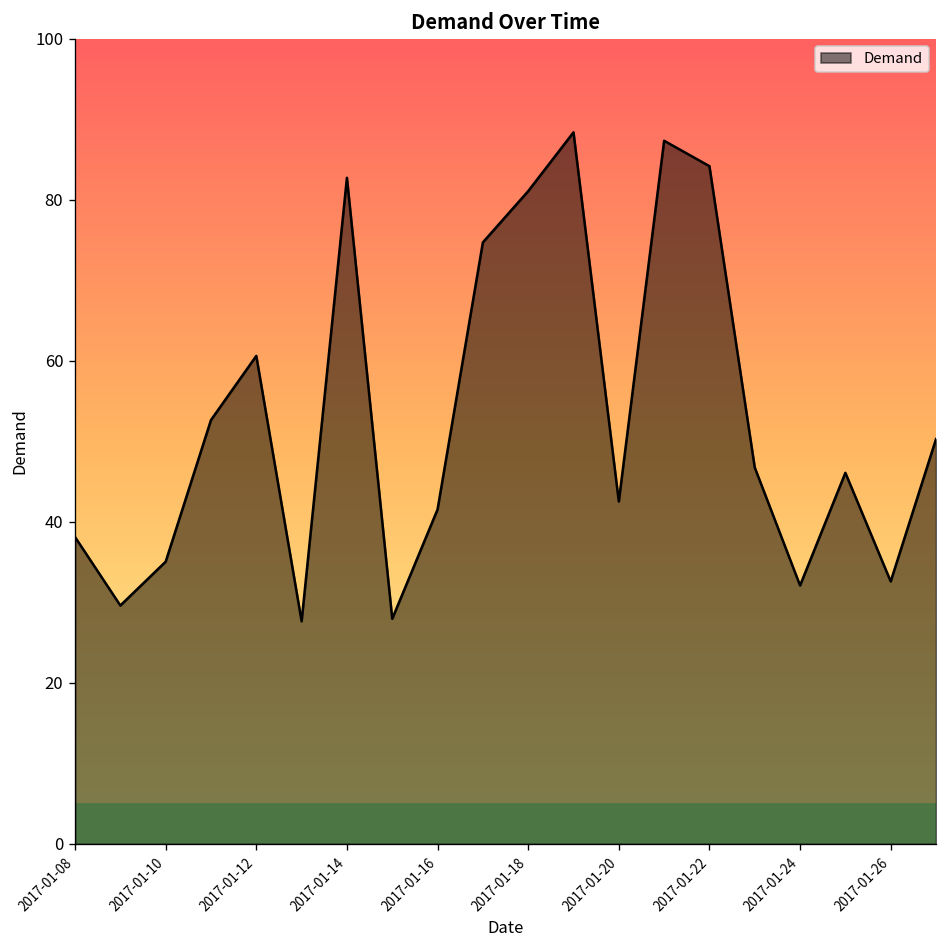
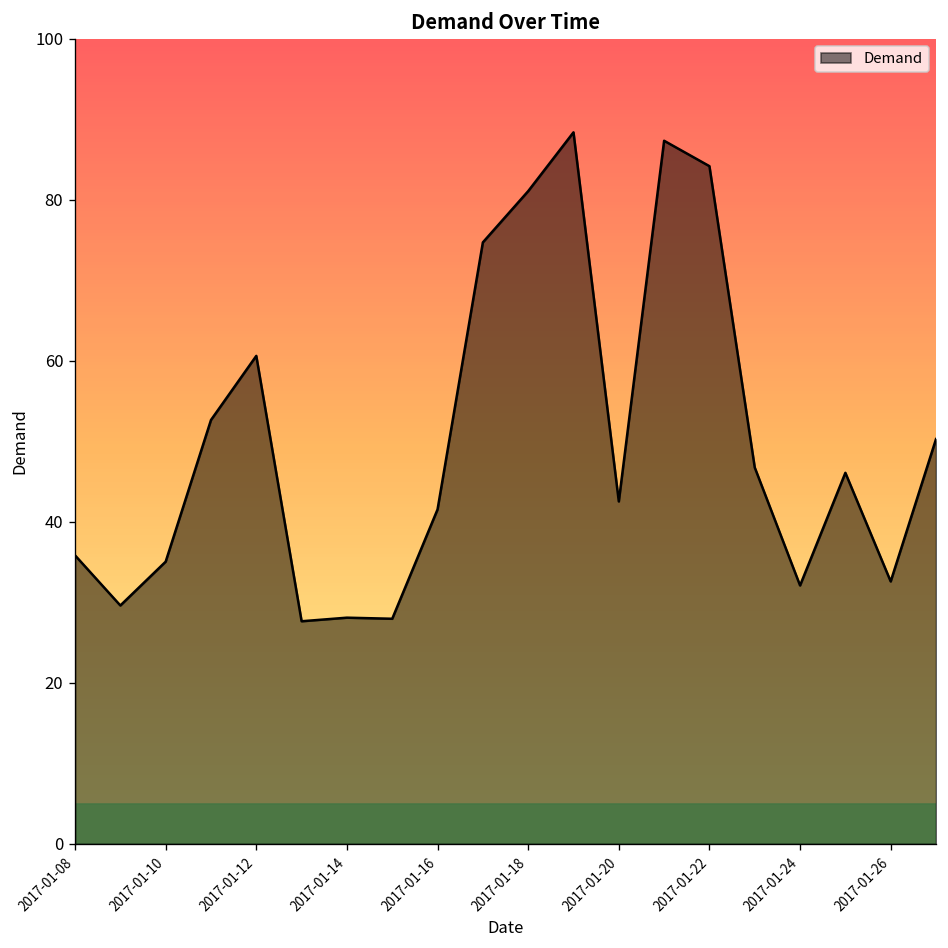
2017-01-08: 38 -> 36
2017-01-14: 83 -> 28
